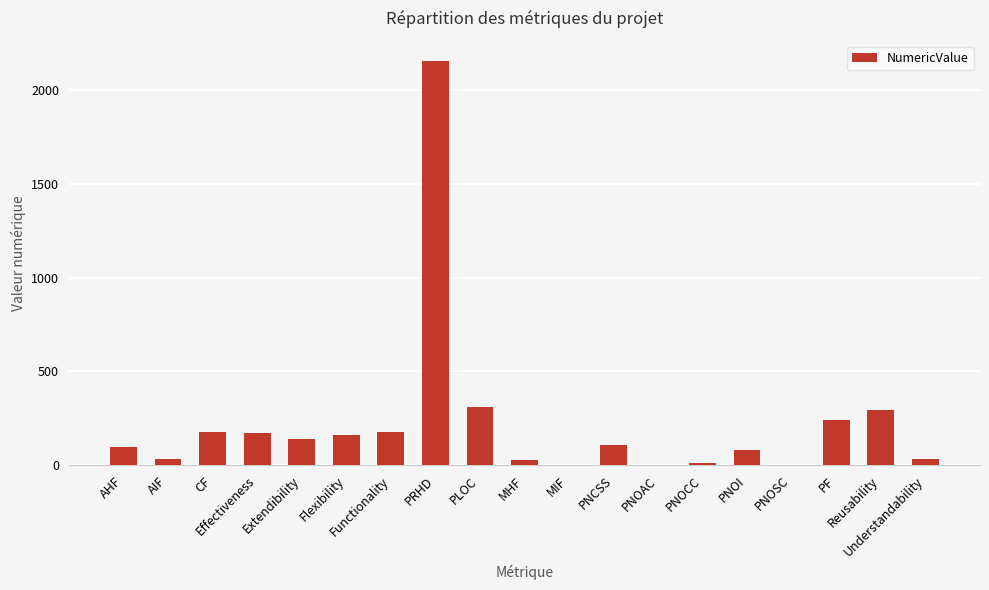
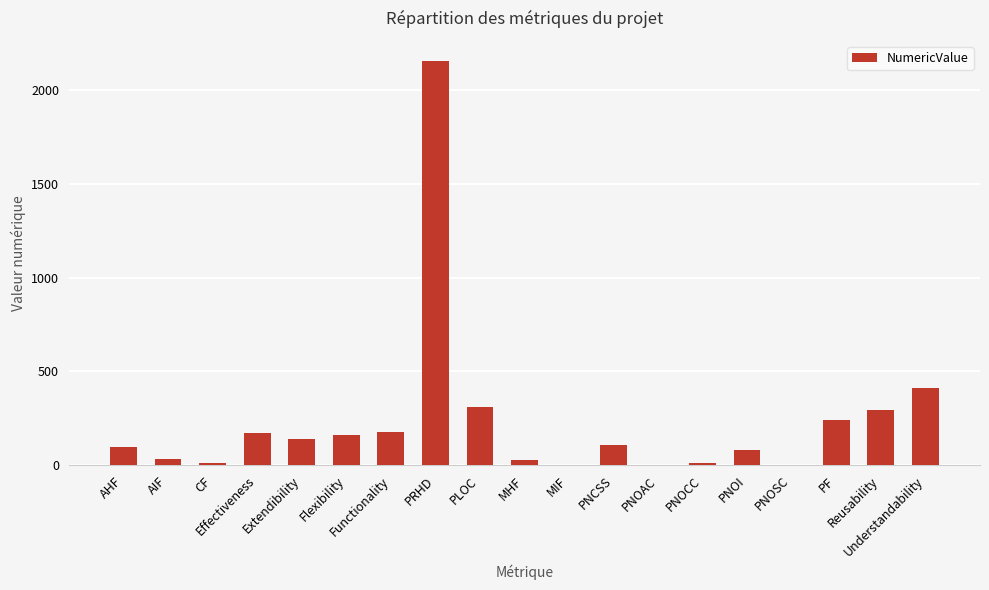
CF: 180 -> 10
Understandability: 40 -> 410
